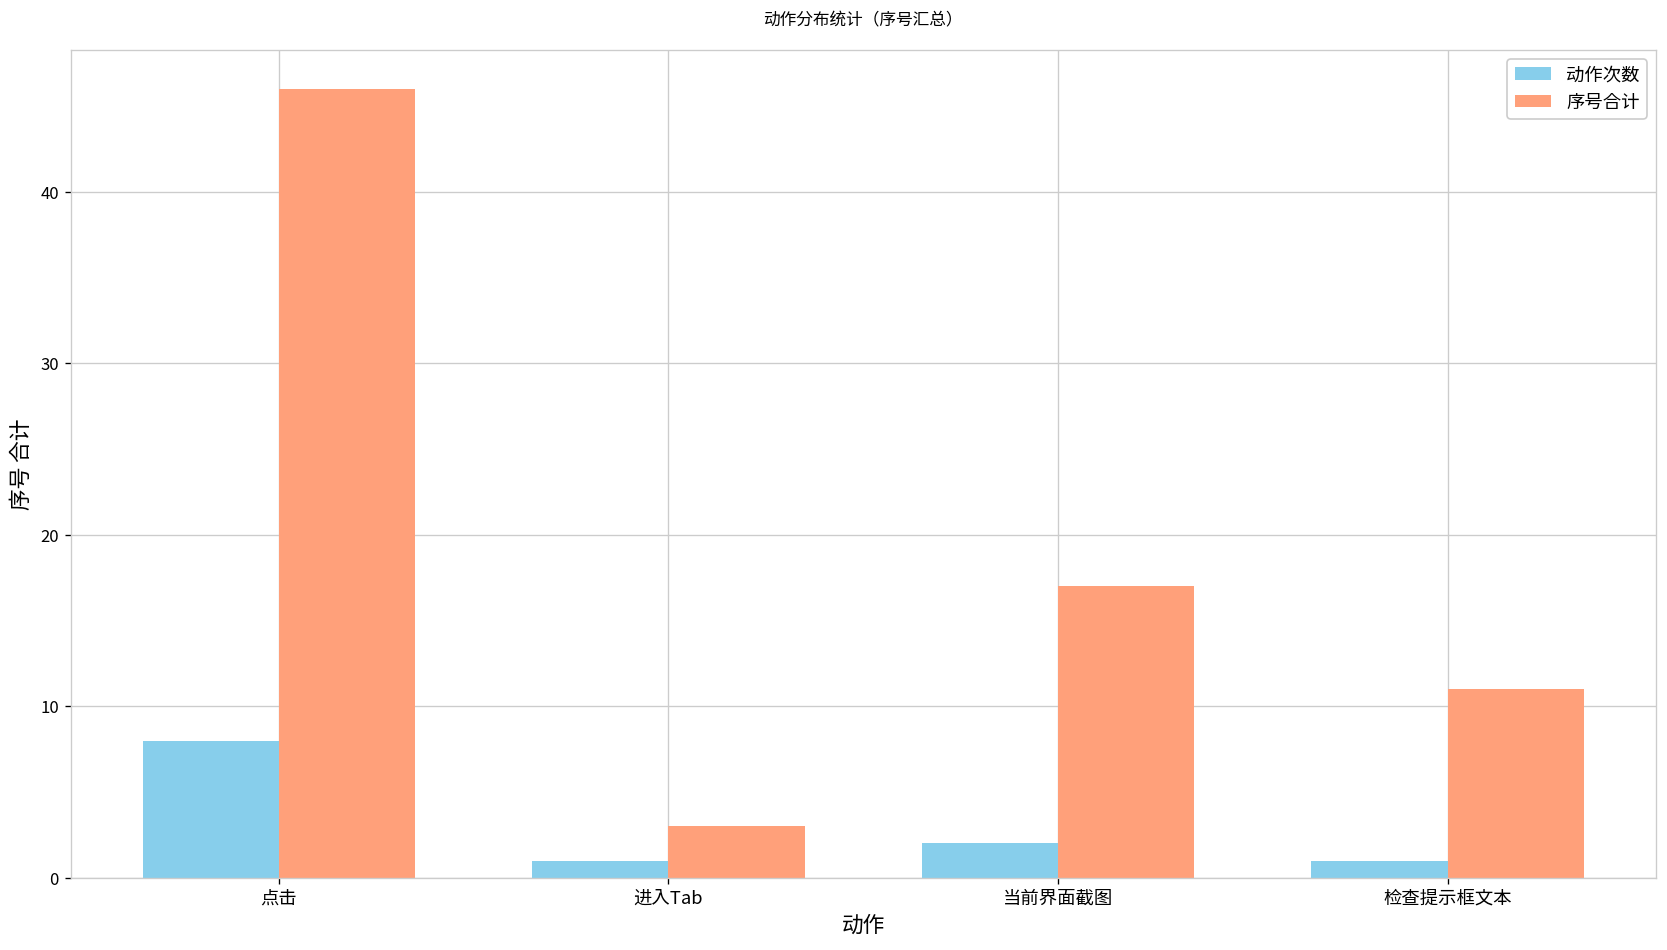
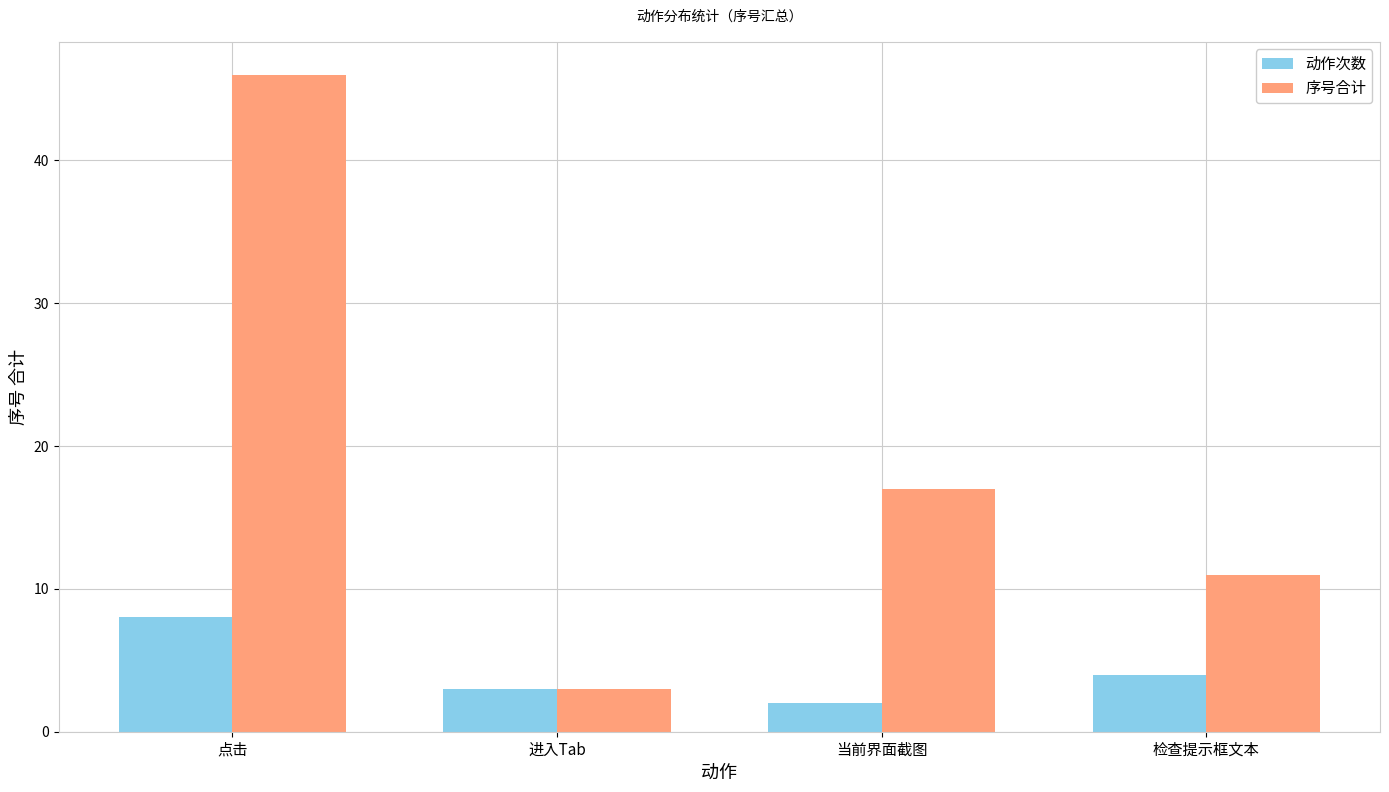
动作次数, 进入Tab: 1 -> 3
动作次数, 检查提示框文本: 1 -> 4
